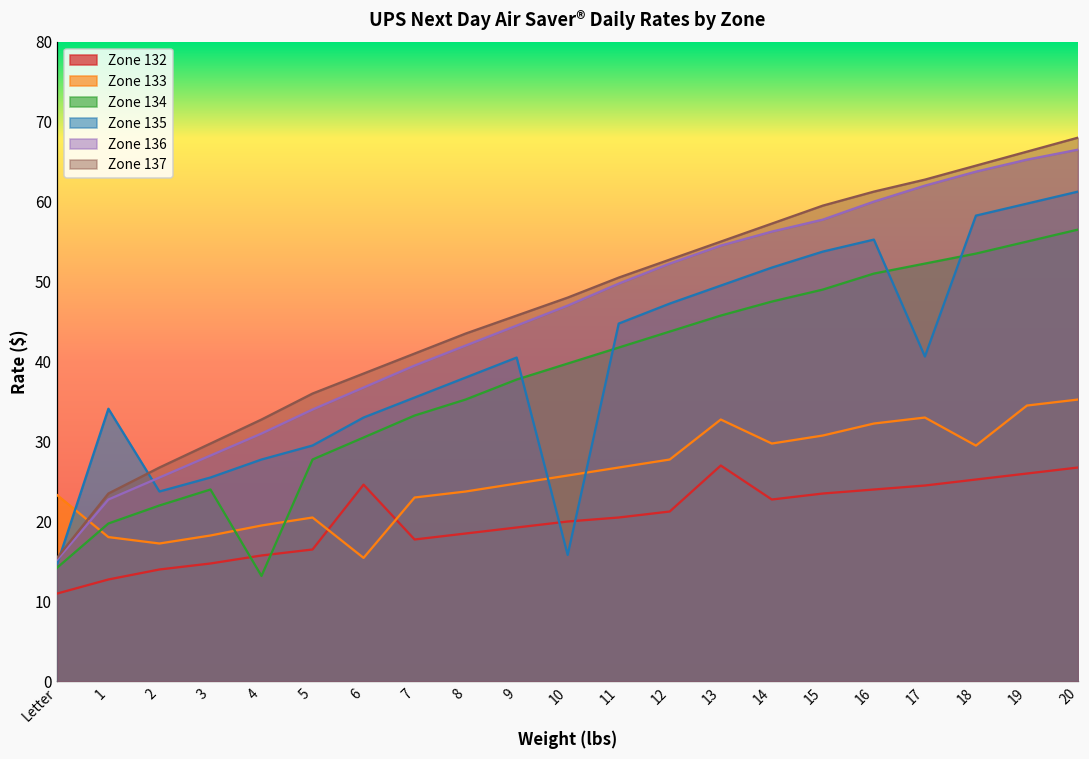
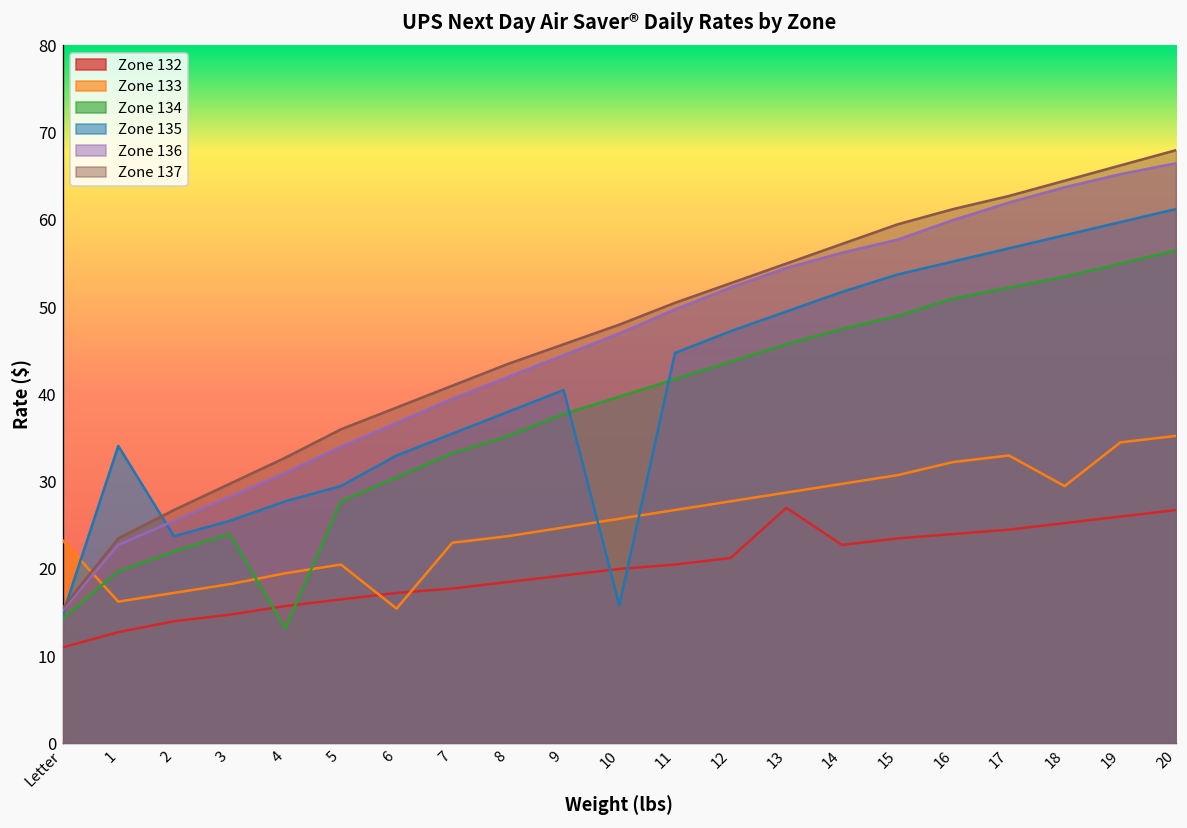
Zone 133, 1: 18 -> 16
Zone 132, 6: 25 -> 17
Zone 133, 13: 33 -> 29
Zone 135, 17: 41 -> 57
